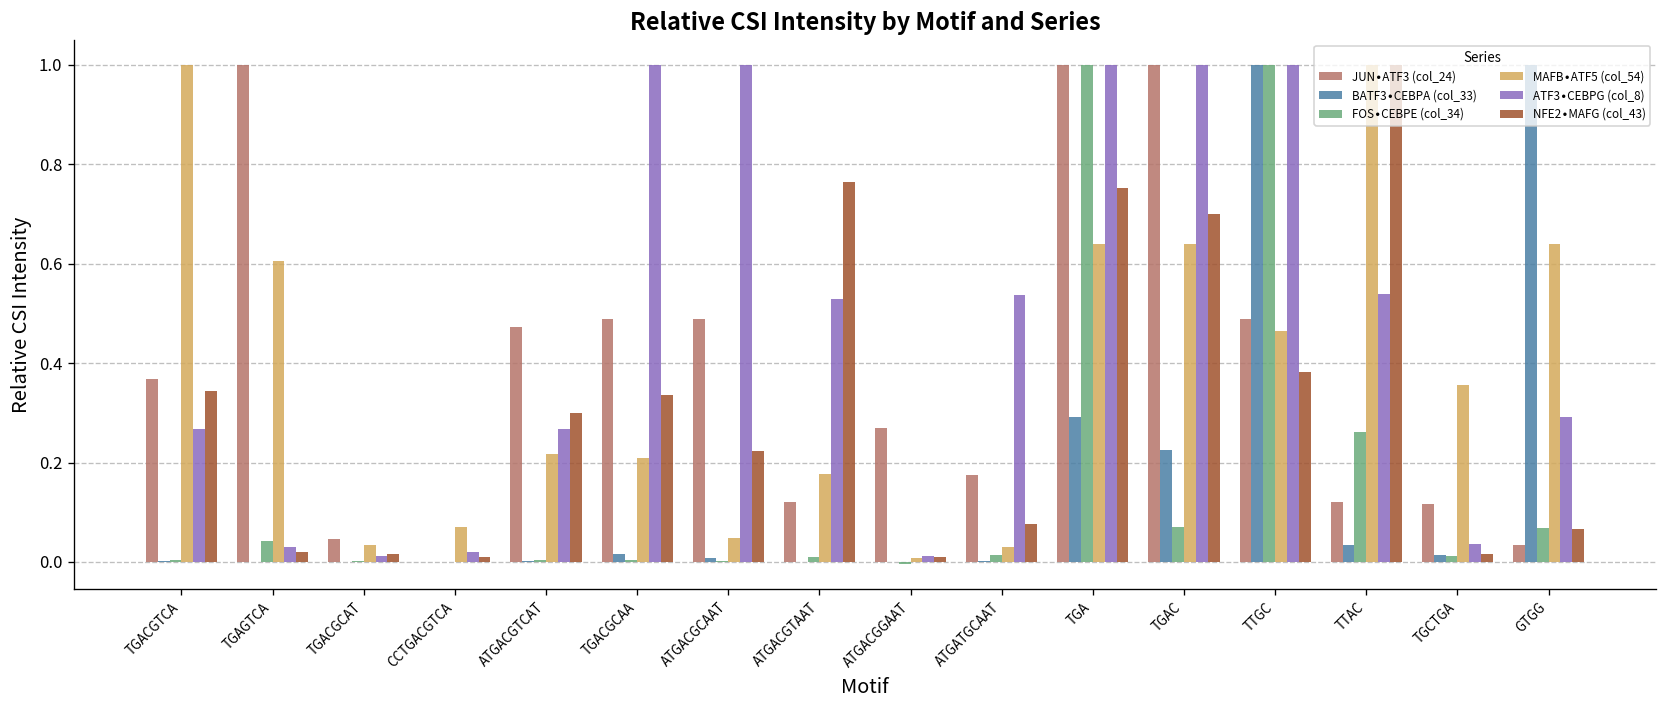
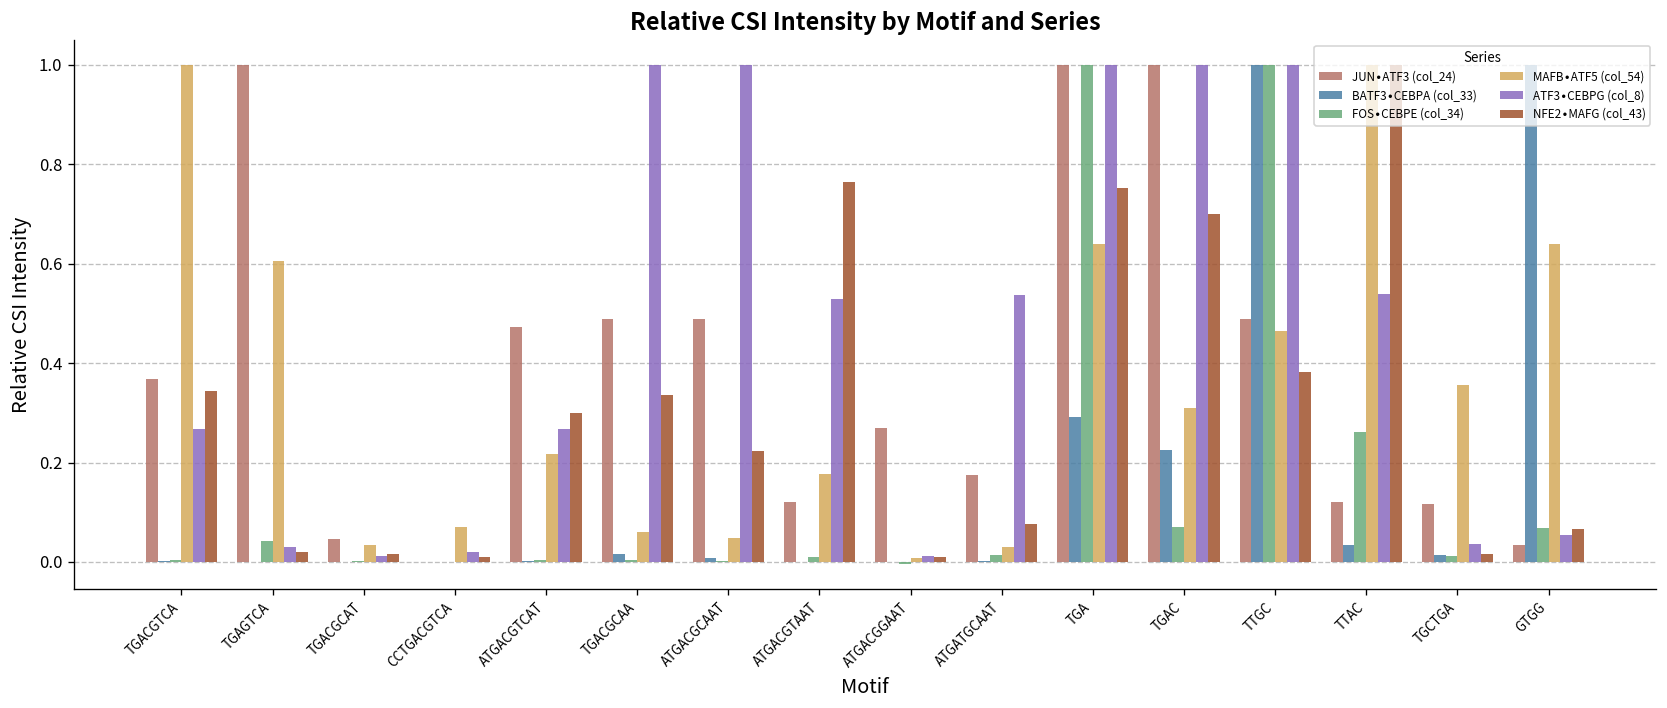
MAFB∙ATF5 (col_54), TGACGCAA: 0.21 -> 0.06
MAFB∙ATF5 (col_54), TGAC: 0.64 -> 0.31
ATF3∙CEBPG (col_8), GTGG: 0.29 -> 0.05
